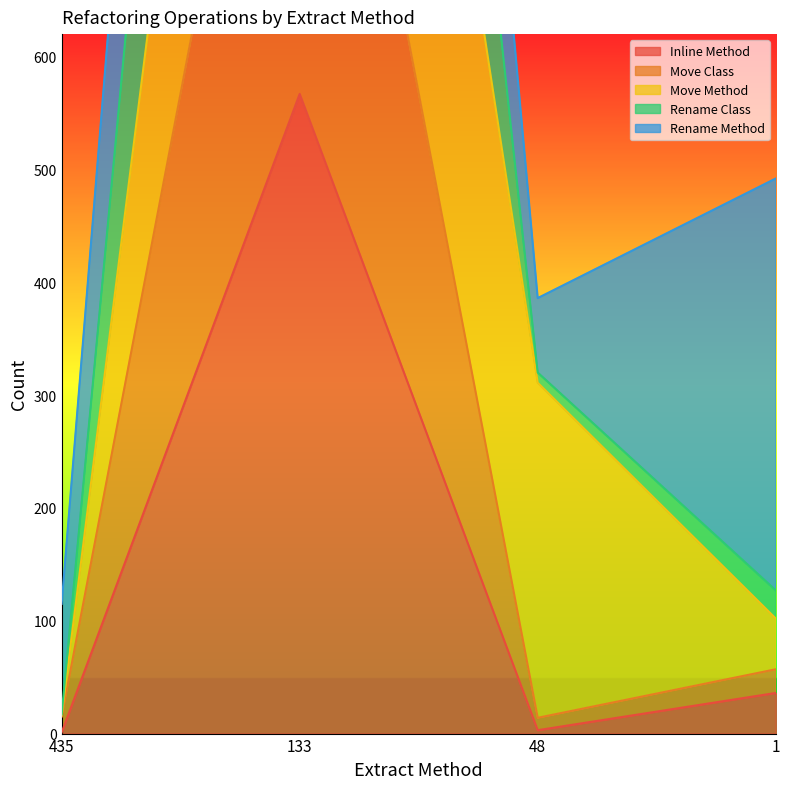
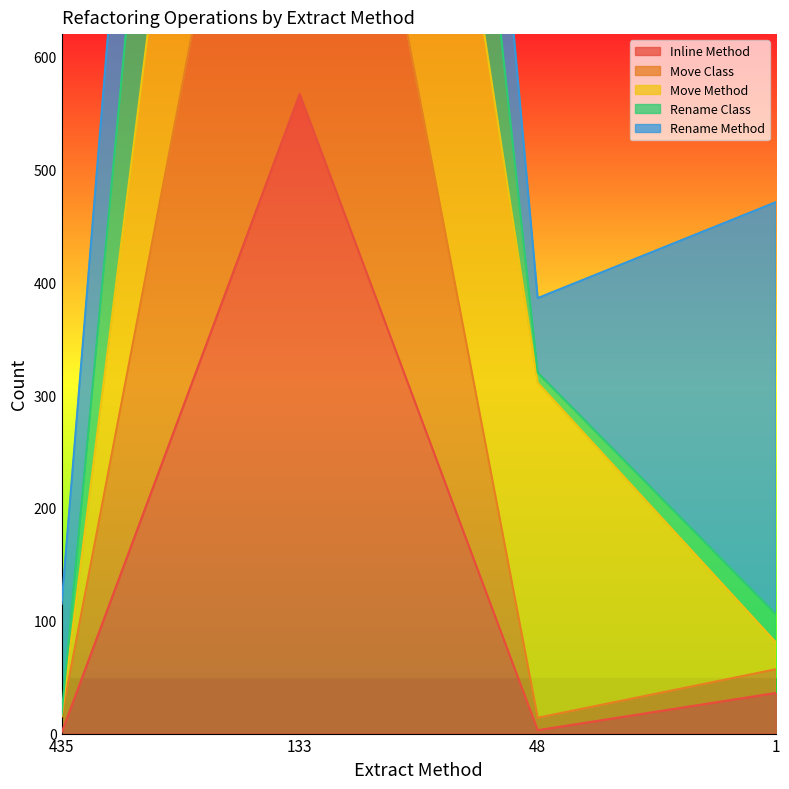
Move Method, 1: 45 -> 24
